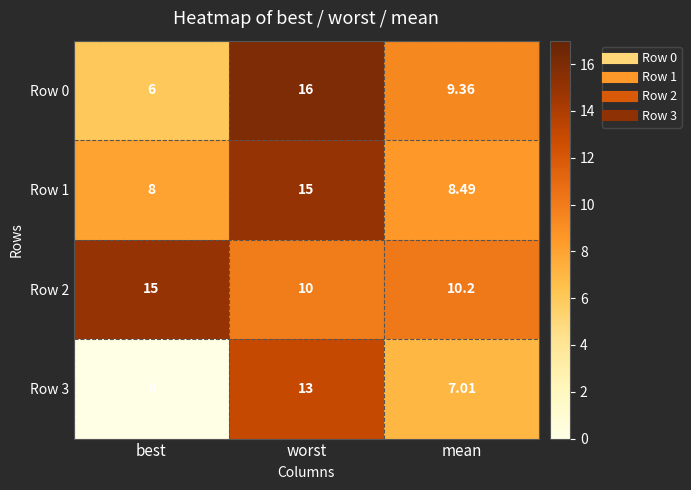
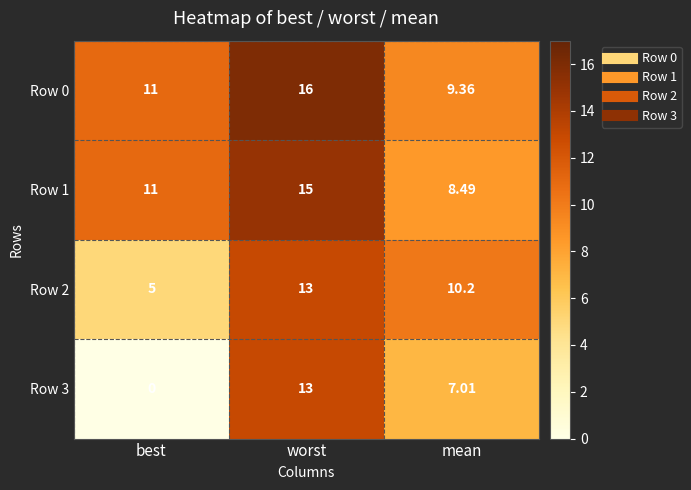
Row 0, best: 6 -> 11
Row 1, best: 8 -> 11
Row 2, best: 15 -> 5
Row 2, worst: 10 -> 13
